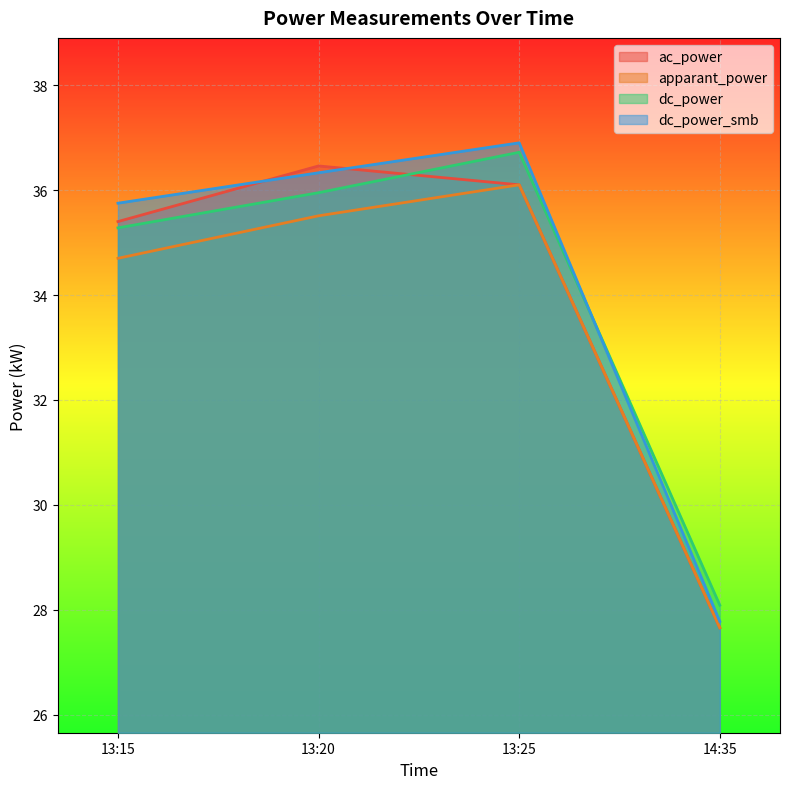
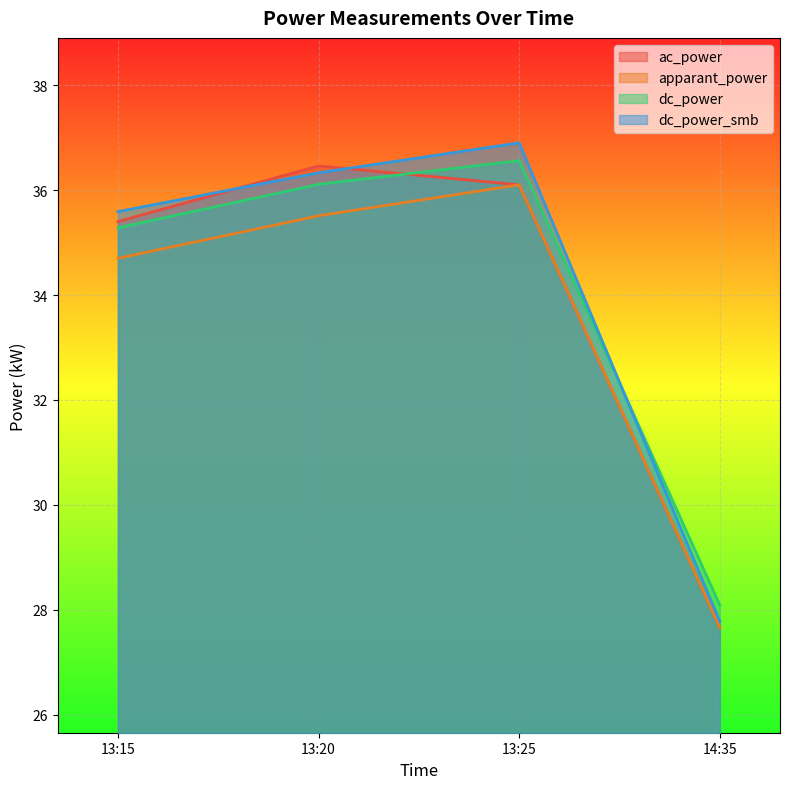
dc_power_smb, 13:15: 35.8 -> 35.6
dc_power, 13:20: 36.0 -> 36.1
dc_power, 13:25: 36.7 -> 36.6
